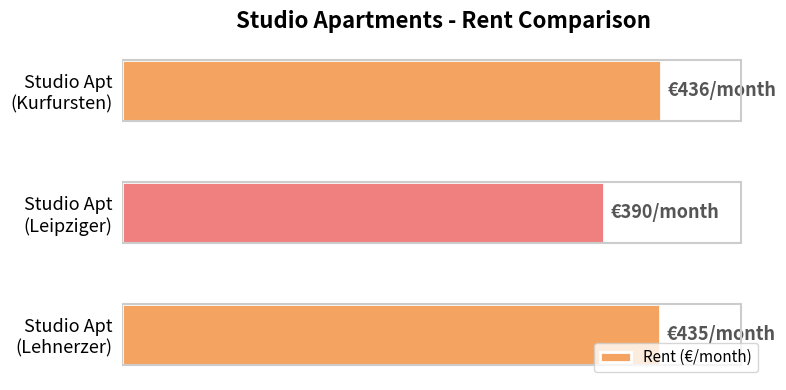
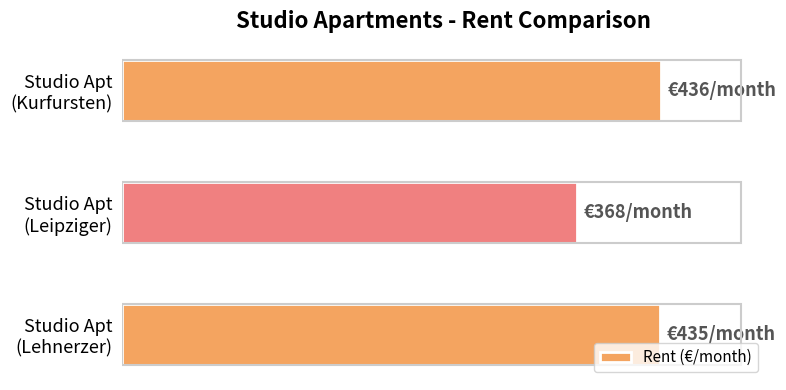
Studio Apt (Leipziger): €390/ -> €368/
